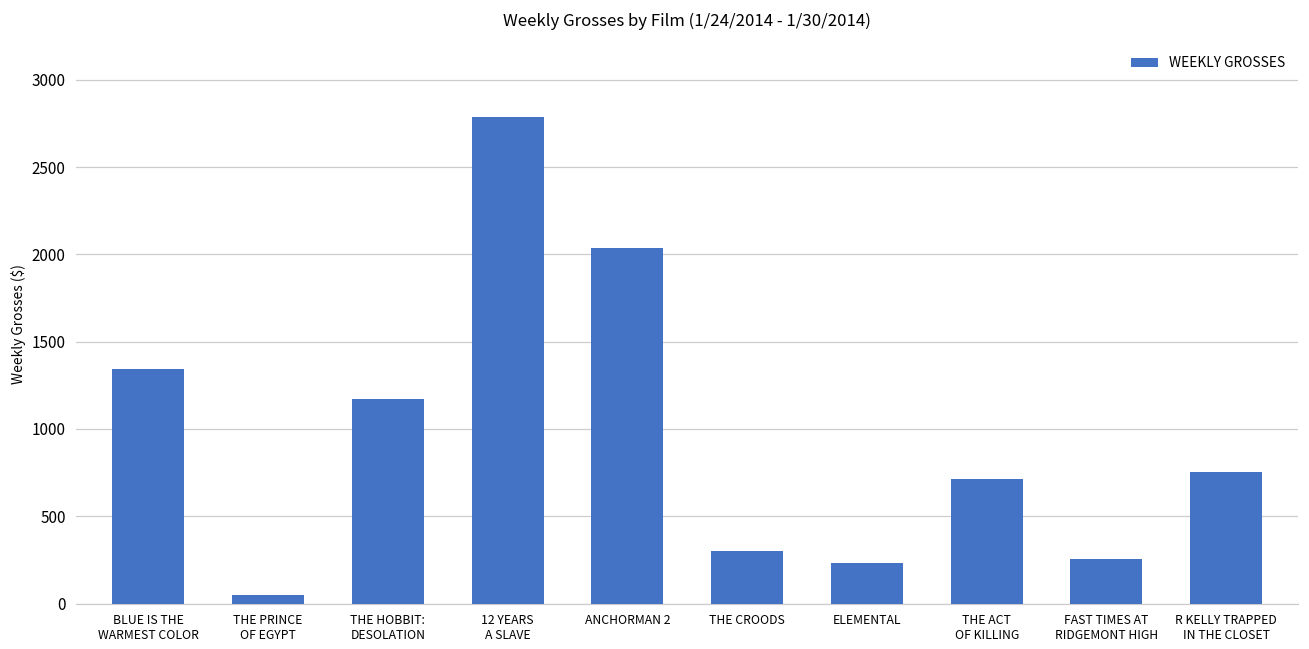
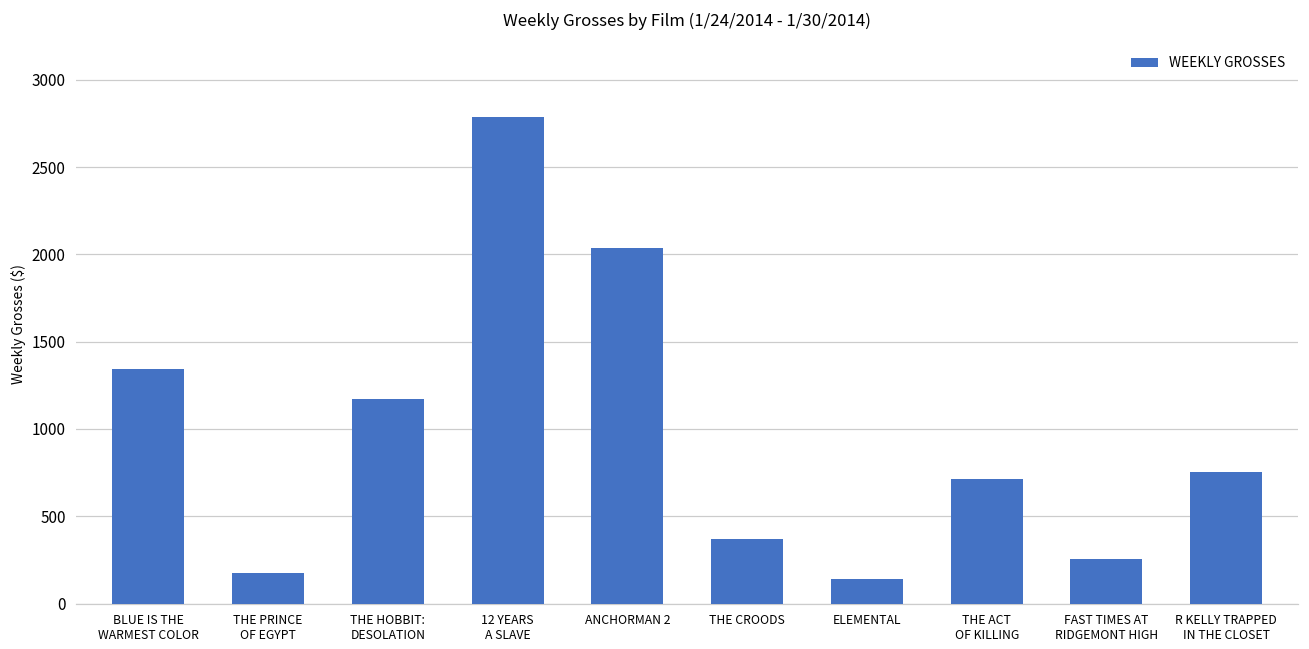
THE PRINCE OF EGYPT: 50 -> 180
THE CROODS: 300 -> 370
ELEMENTAL: 230 -> 140
